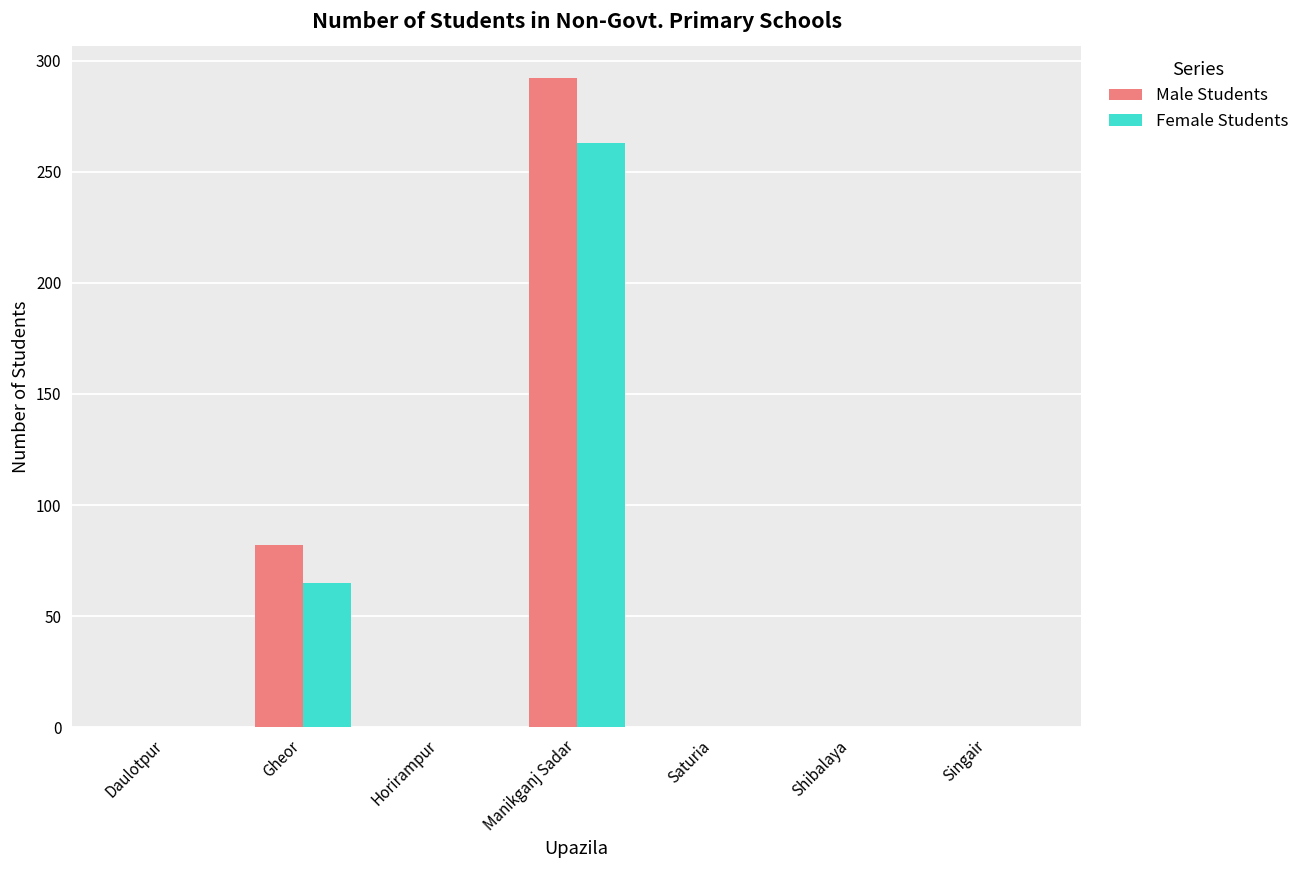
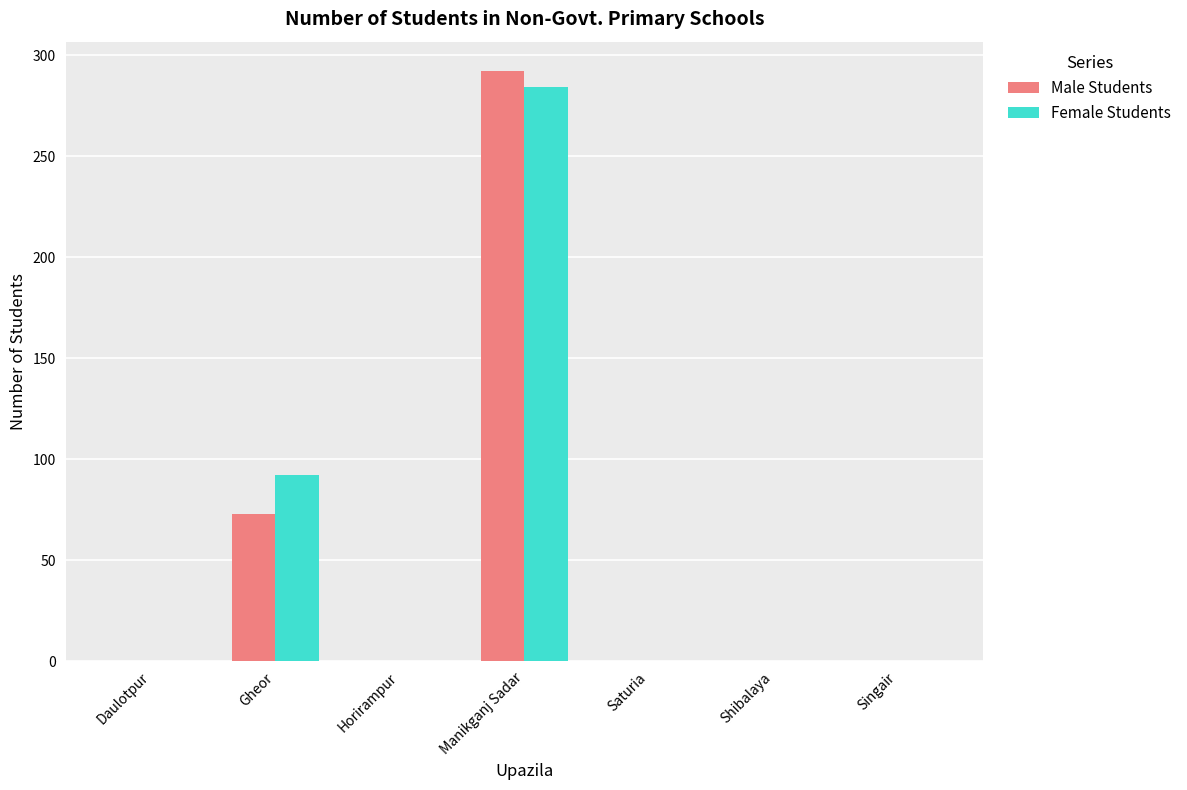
Male Students, Gheor: 82 -> 73
Female Students, Gheor: 65 -> 92
Female Students, Manikganj Sadar: 263 -> 284
